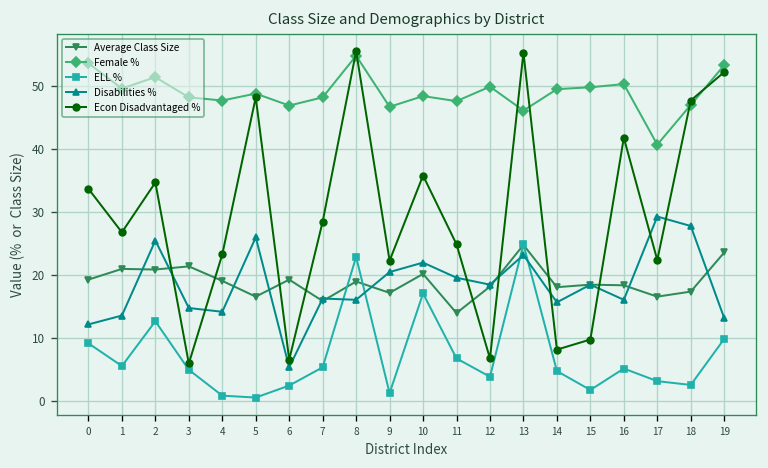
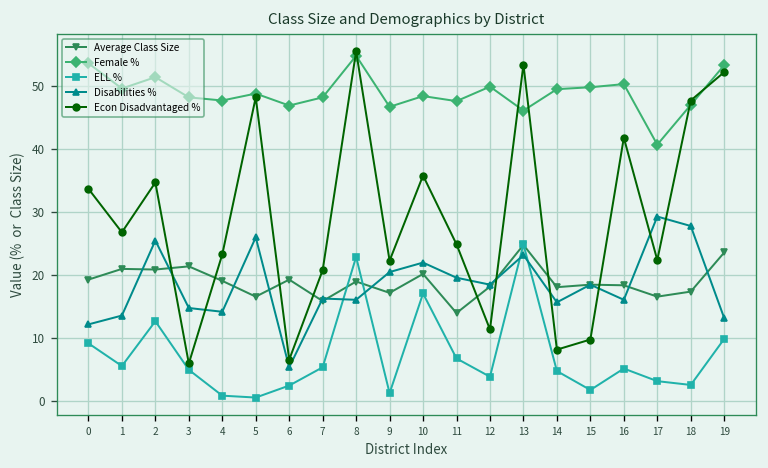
Econ Disadvantaged %, 7: 29 -> 21
Econ Disadvantaged %, 12: 7 -> 11
Econ Disadvantaged %, 13: 55 -> 53
